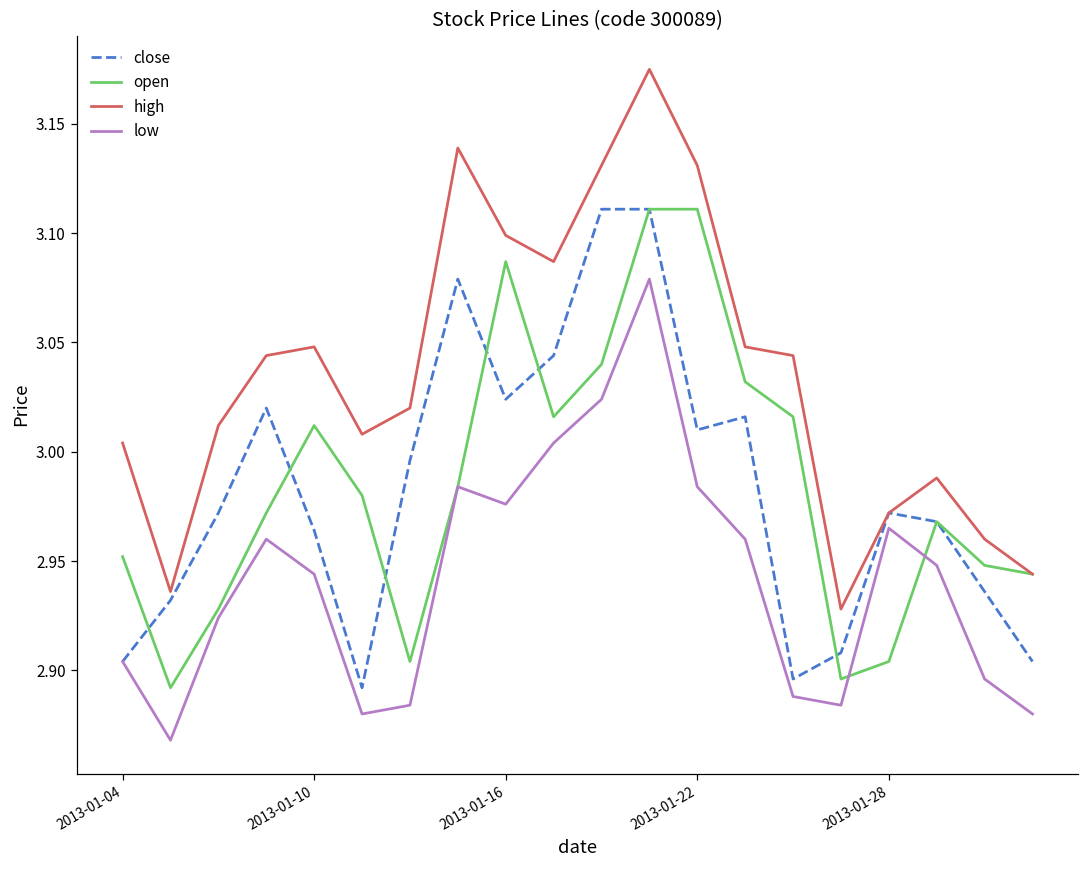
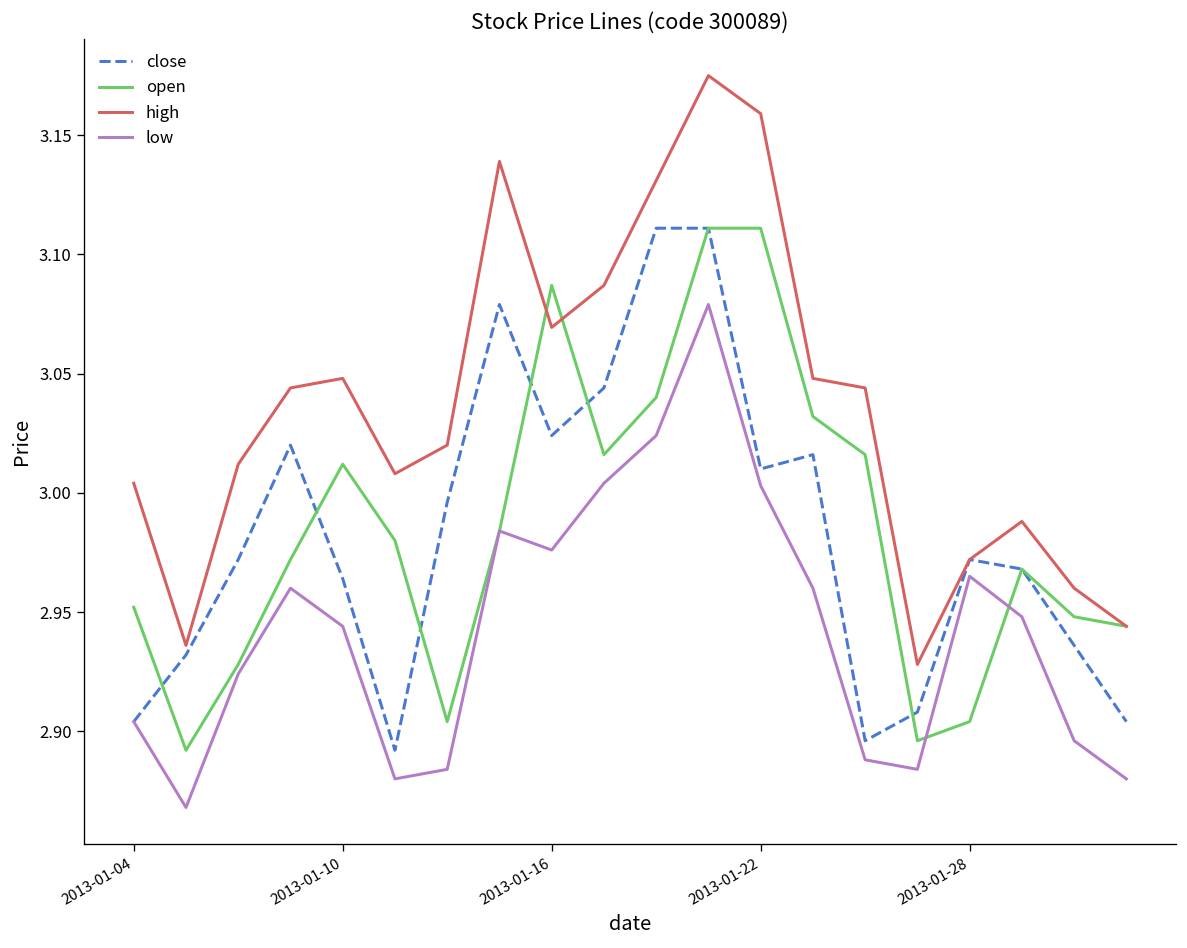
high, 2013-01-16: 3.099 -> 3.069
high, 2013-01-22: 3.131 -> 3.159
low, 2013-01-22: 2.984 -> 3.003
